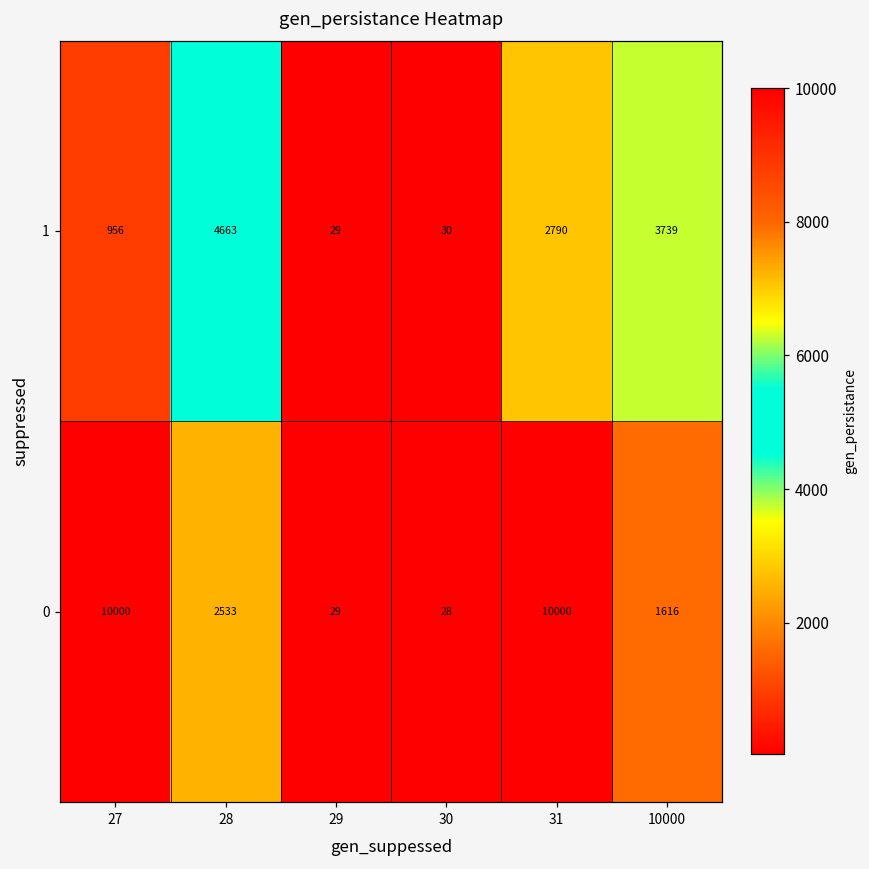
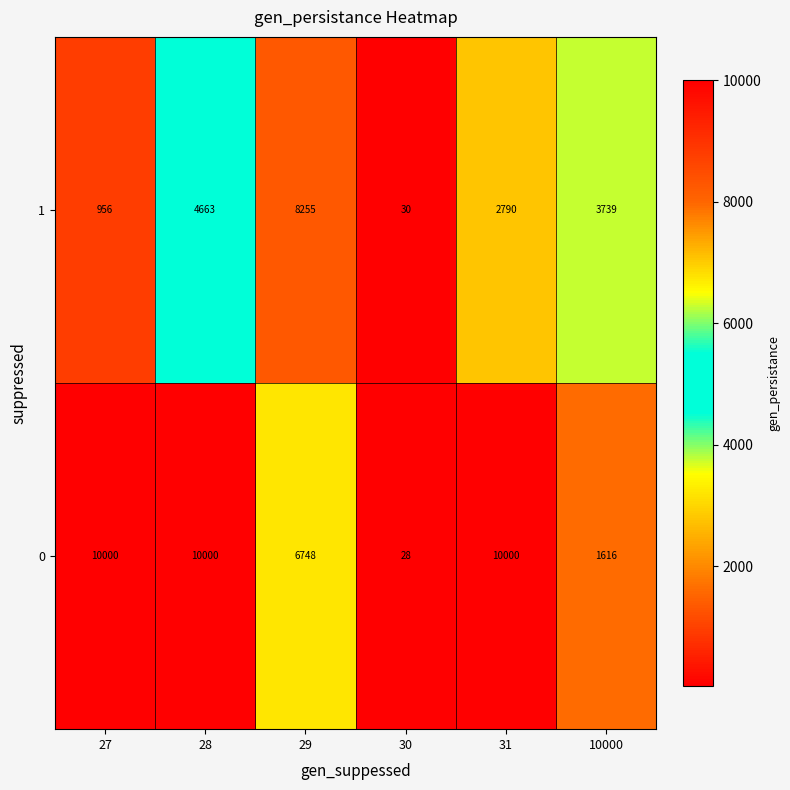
1, 29: 29 -> 8255
0, 28: 2533 -> 10000
0, 29: 29 -> 6748
